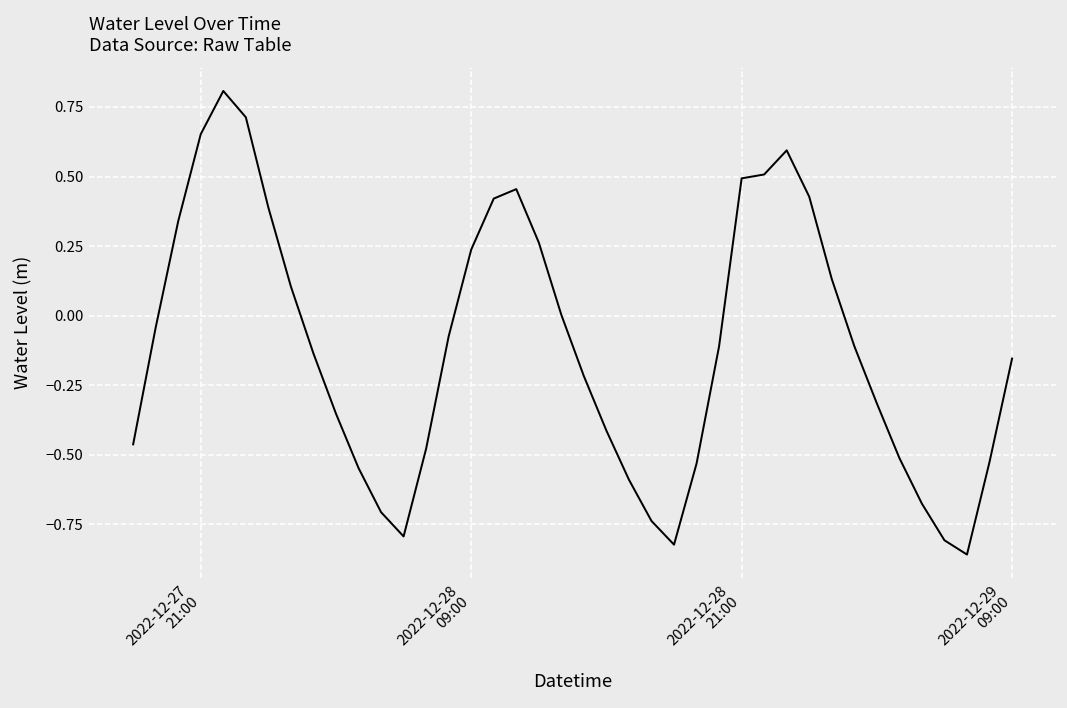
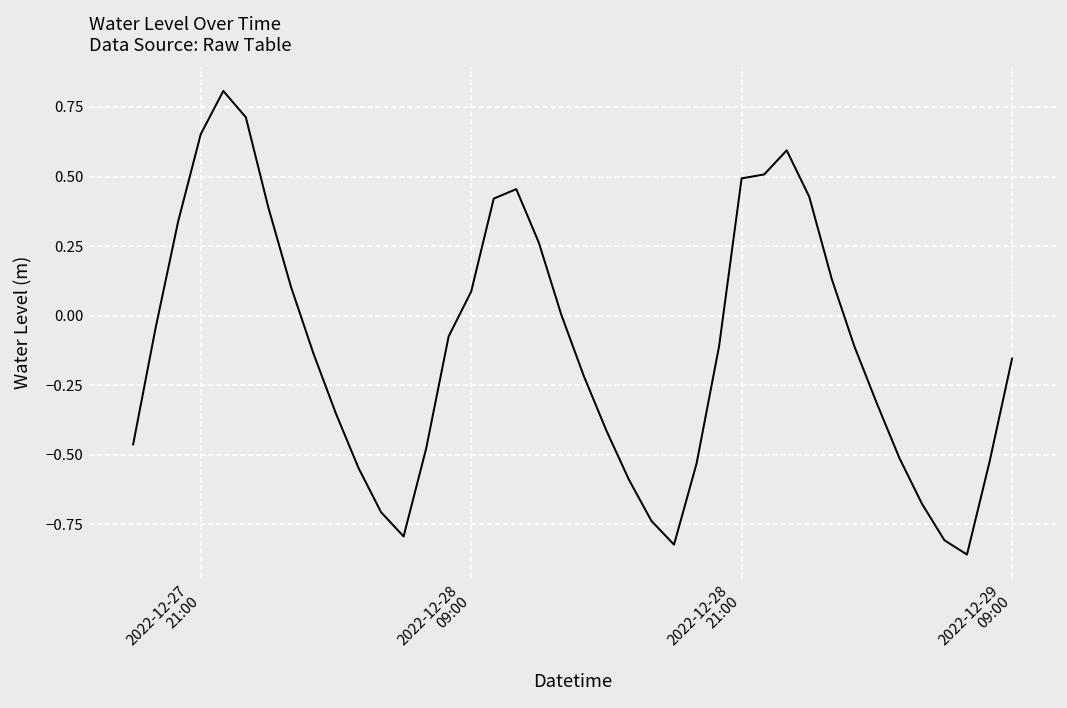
2022-12-28 09:00: 0.24 -> 0.09
